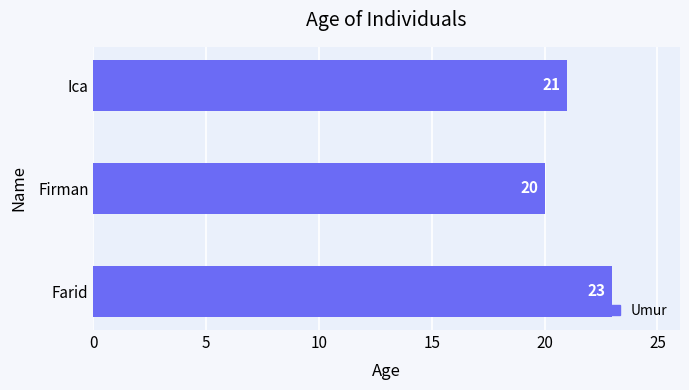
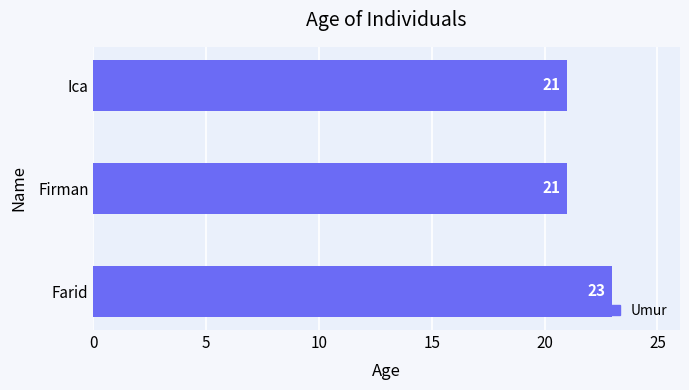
Firman: 20 -> 21
